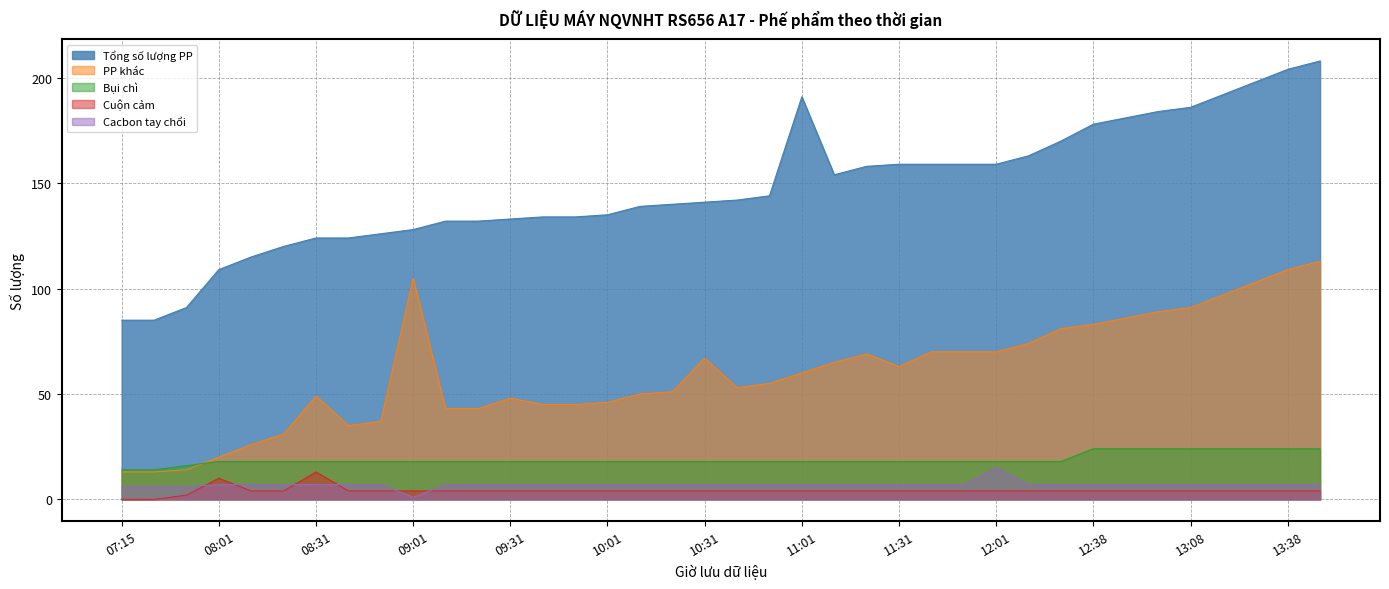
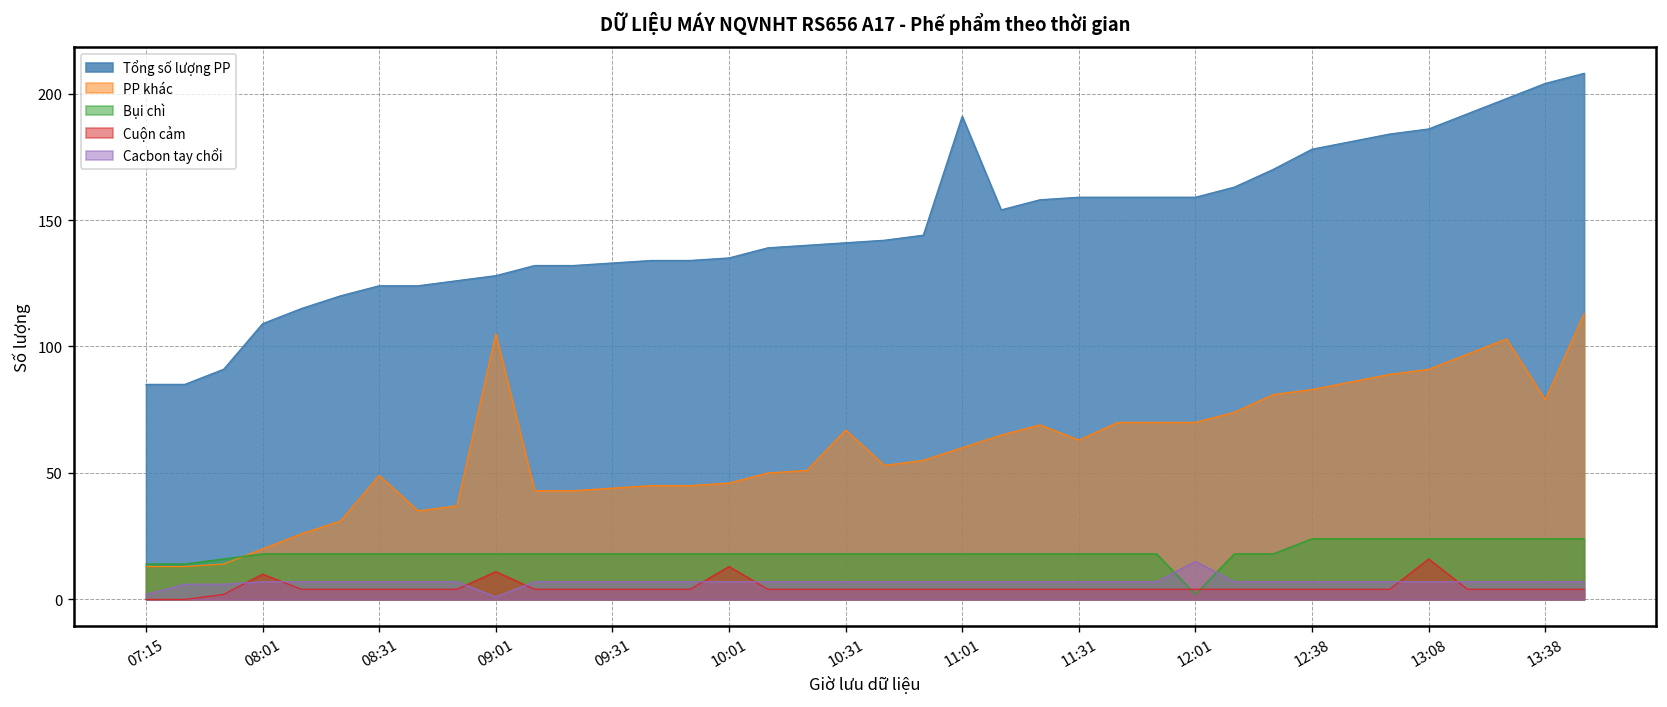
Cacbon tay chổi, 07:15: 6 -> 2
Cuộn cảm, 08:31: 13 -> 4
Cuộn cảm, 09:01: 4 -> 11
PP khác, 09:31: 48 -> 44
Cuộn cảm, 10:01: 4 -> 13
Bụi chì, 12:01: 18 -> 2
Cuộn cảm, 13:08: 4 -> 16
PP khác, 13:38: 109 -> 79
